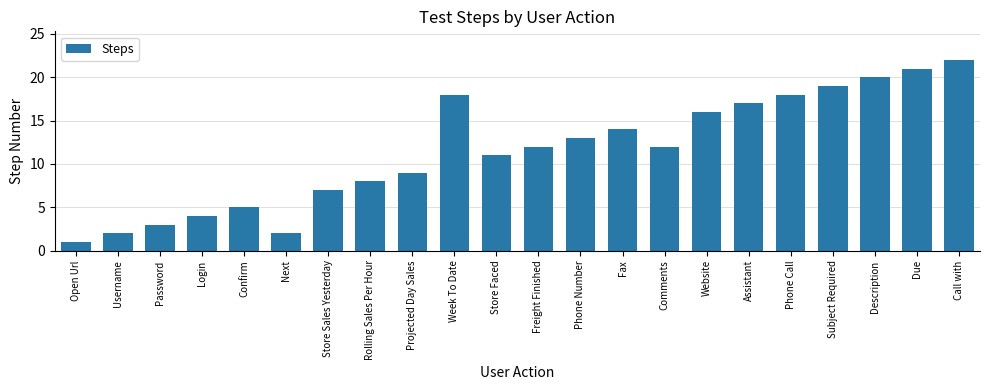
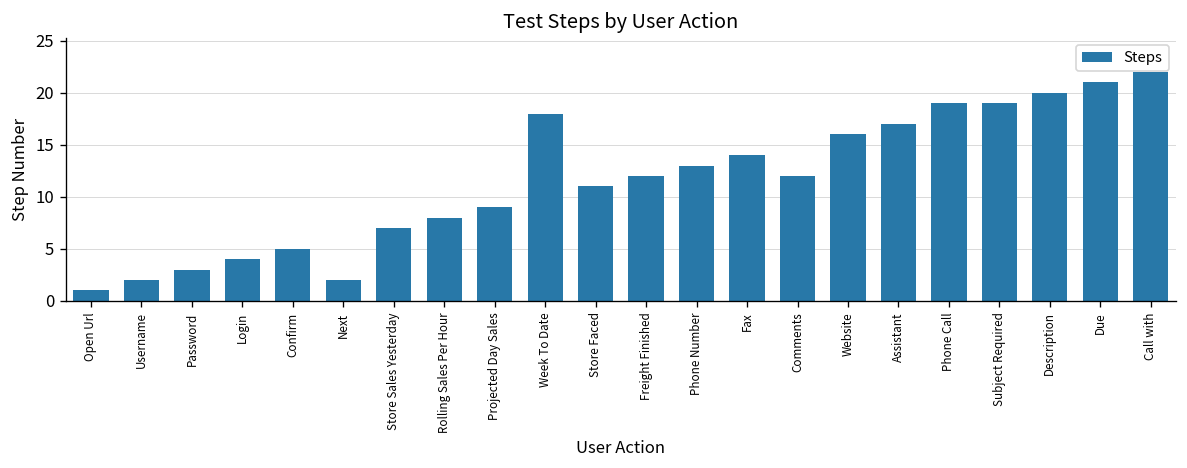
Phone Call: 18 -> 19
